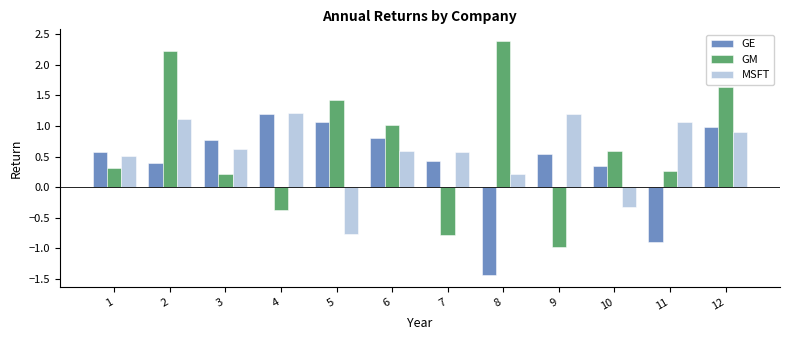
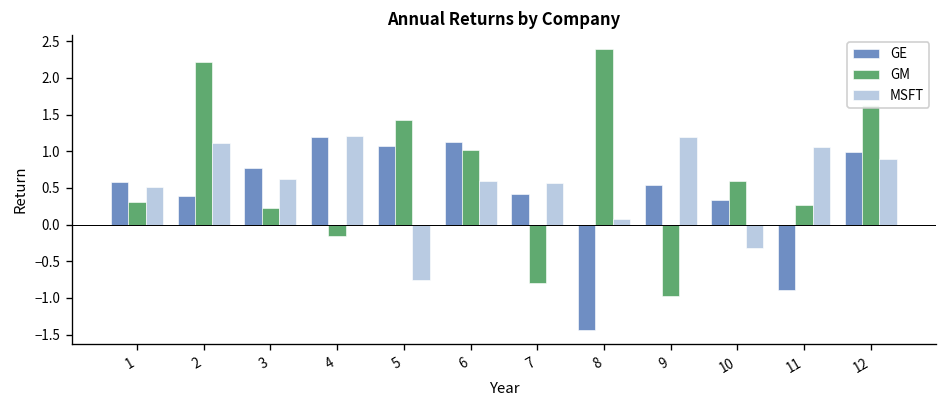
GM, 4: -0.4 -> -0.2
GE, 6: 0.8 -> 1.1
MSFT, 8: 0.2 -> 0.1
